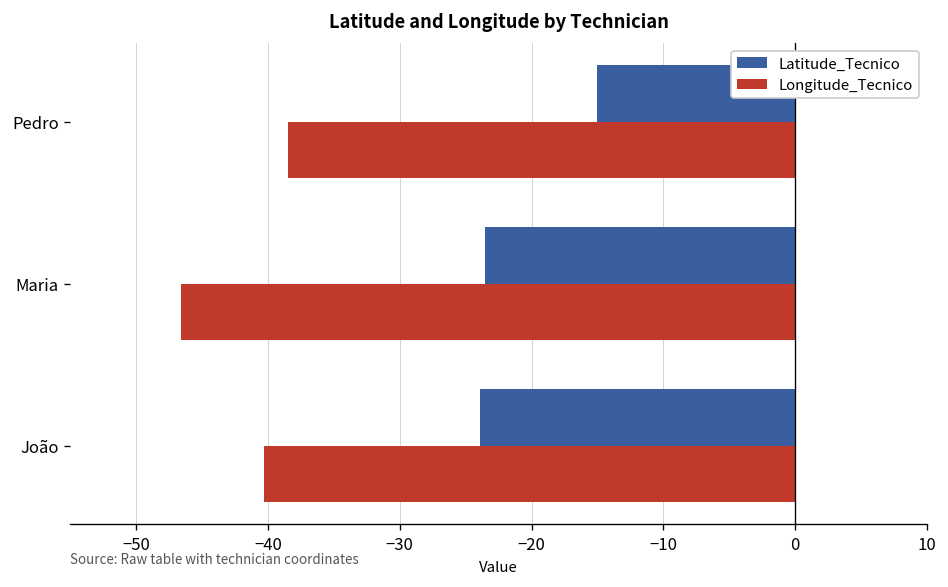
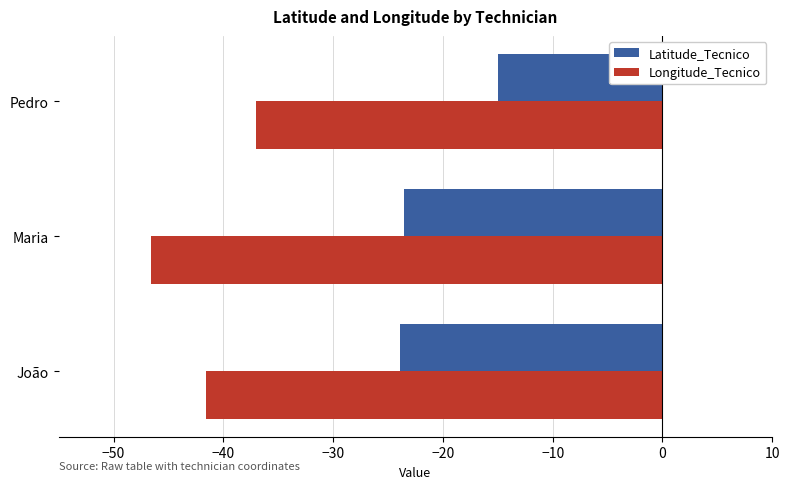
Longitude_Tecnico, Pedro: -38.5 -> -37.0
Longitude_Tecnico, João: -40.3 -> -41.6
